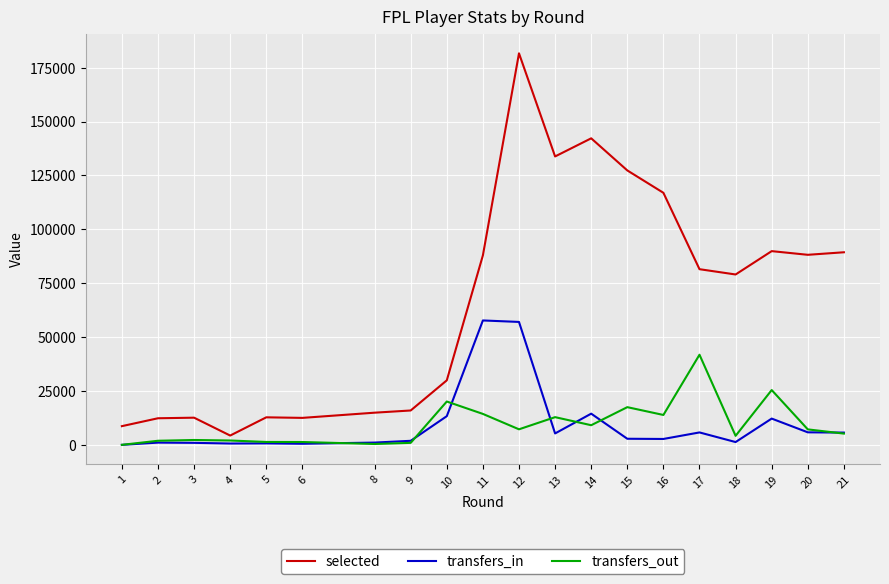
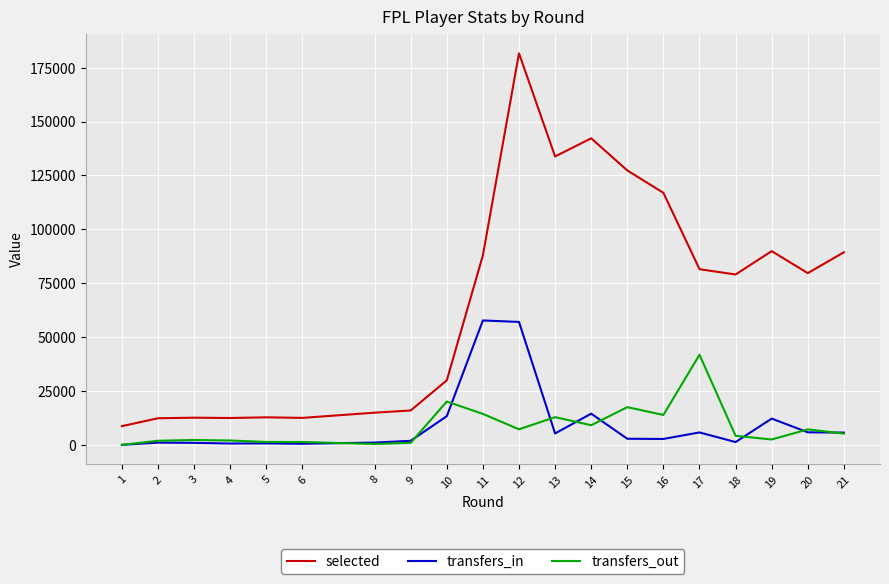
selected, 4: 4000 -> 12000
transfers_out, 19: 25000 -> 2000
selected, 20: 88000 -> 80000
